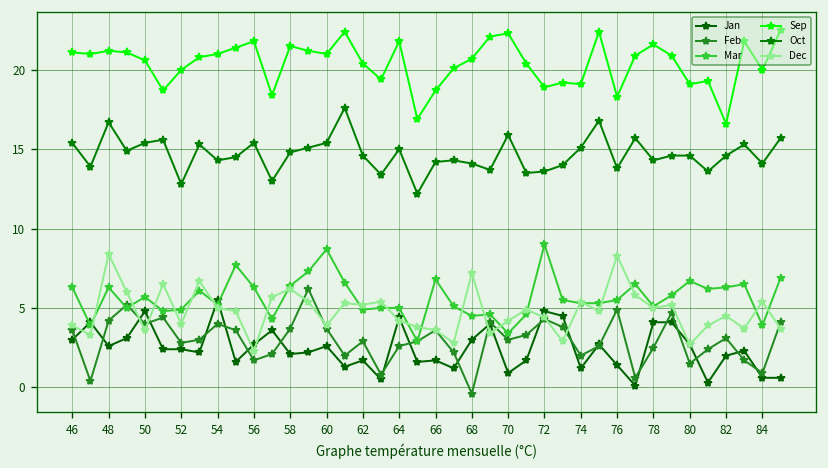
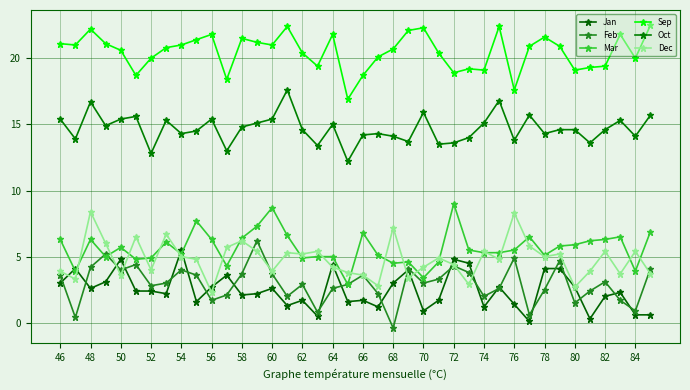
Sep, 48: 21.2 -> 22.2
Sep, 76: 18.3 -> 17.6
Mar, 80: 6.7 -> 5.9
Sep, 82: 16.6 -> 19.4
Dec, 82: 4.5 -> 5.4
